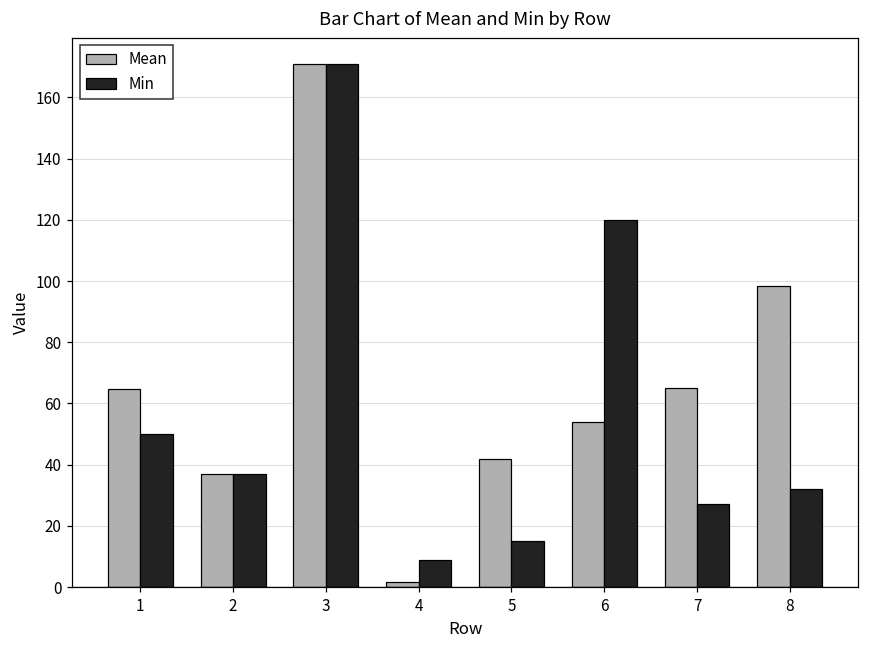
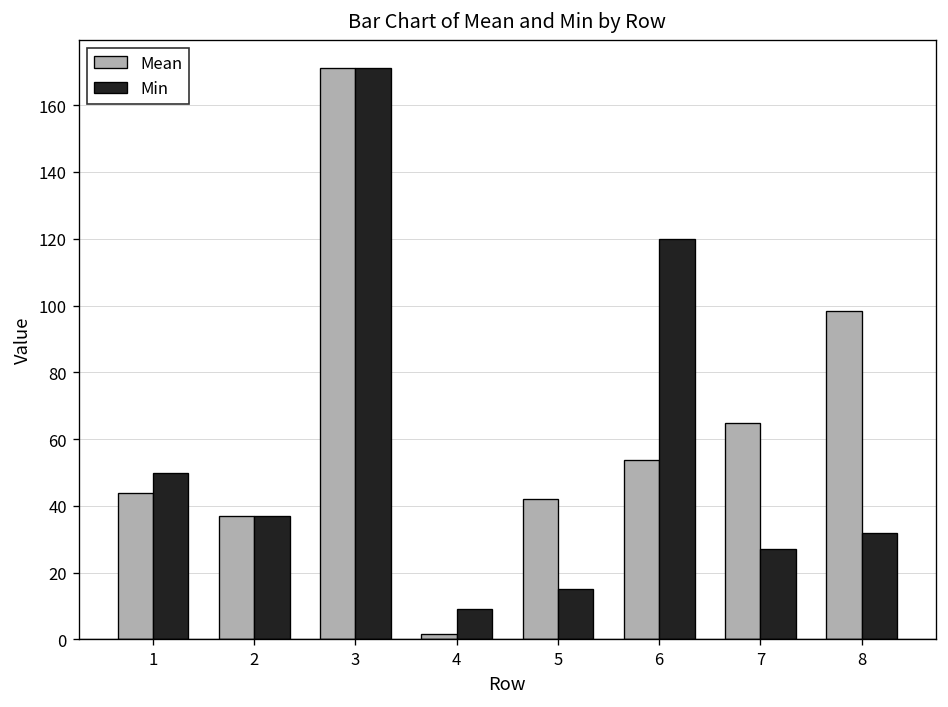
Mean, 1: 65 -> 44
